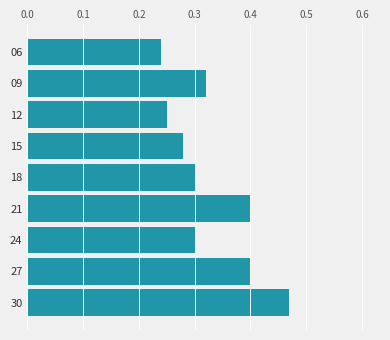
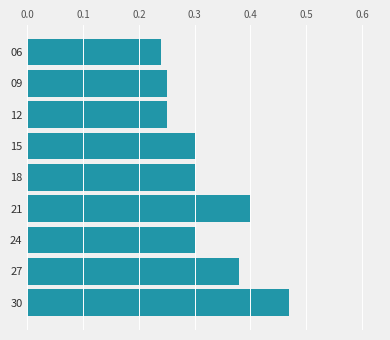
09: 0.32 -> 0.25
15: 0.28 -> 0.30
27: 0.40 -> 0.38
